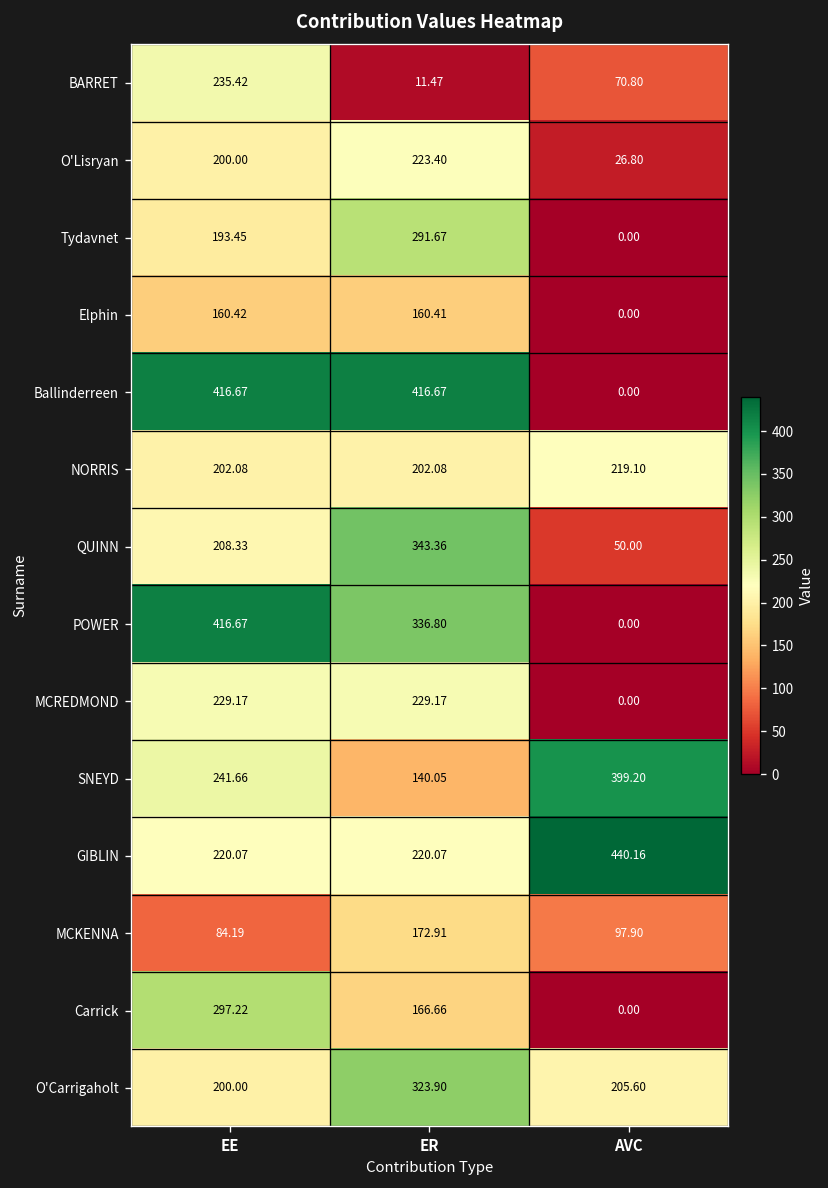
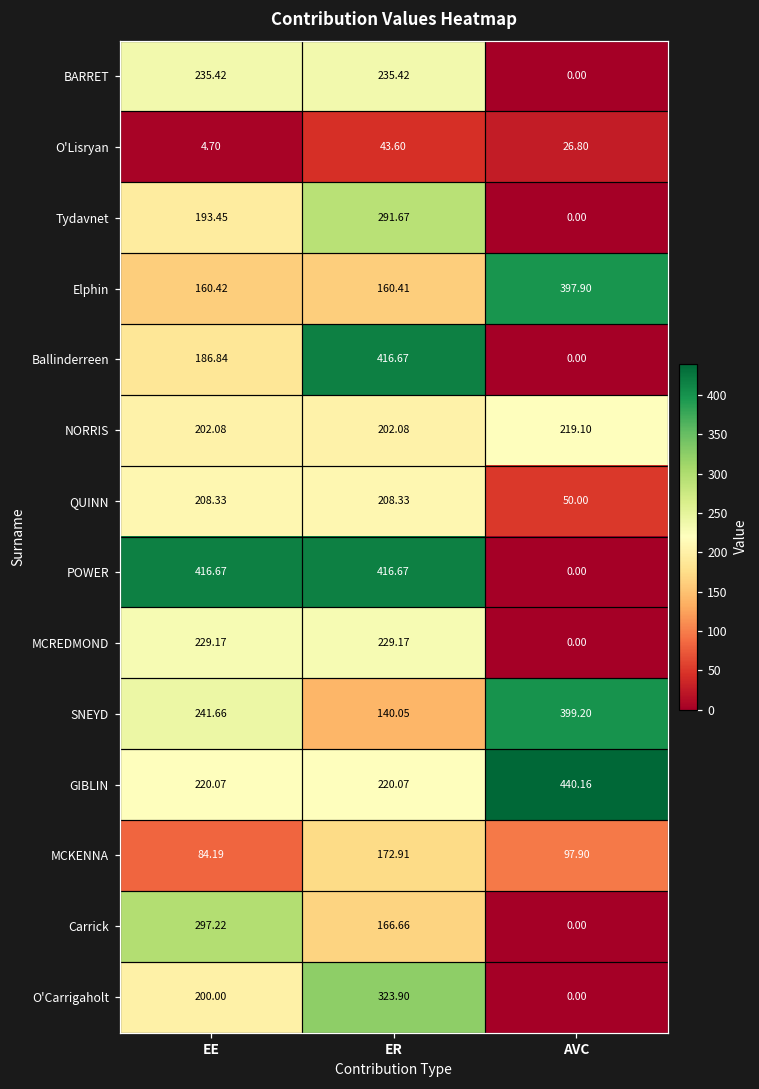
BARRET, ER: 11.47 -> 235.42
BARRET, AVC: 70.80 -> 0.00
O'Lisryan, EE: 200.00 -> 4.70
O'Lisryan, ER: 223.40 -> 43.60
Elphin, AVC: 0.00 -> 397.90
Ballinderreen, EE: 416.67 -> 186.84
QUINN, ER: 343.36 -> 208.33
POWER, ER: 336.80 -> 416.67
O'Carrigaholt, AVC: 205.60 -> 0.00
